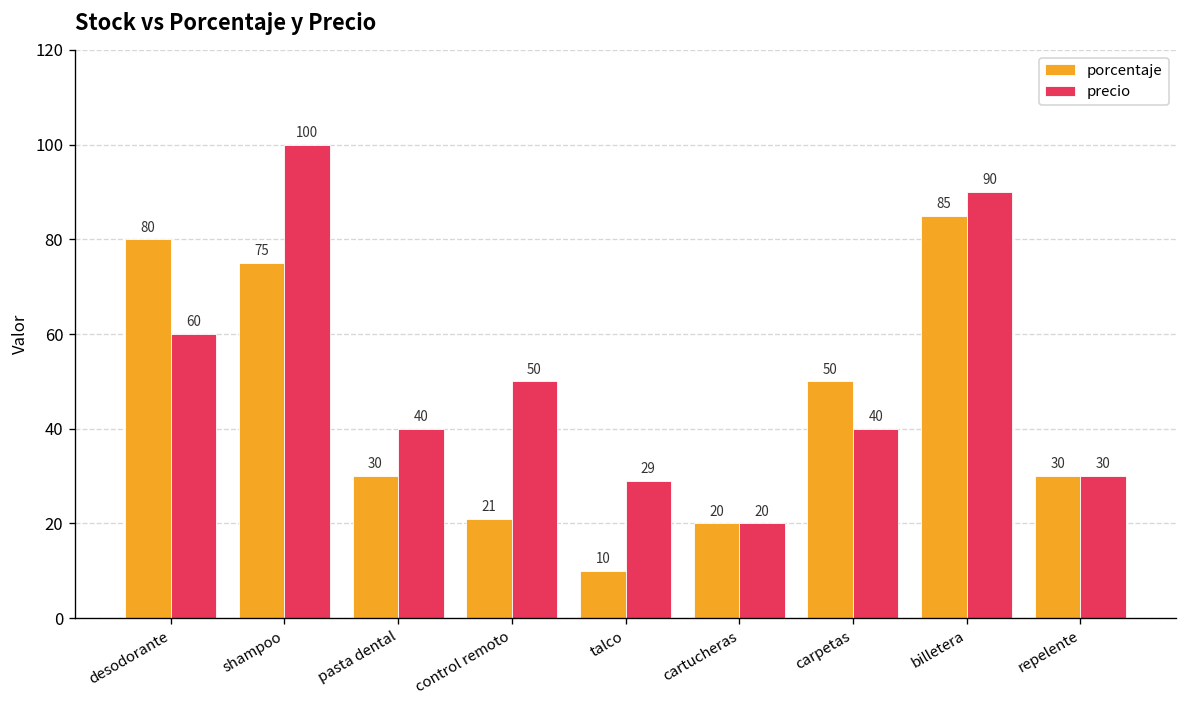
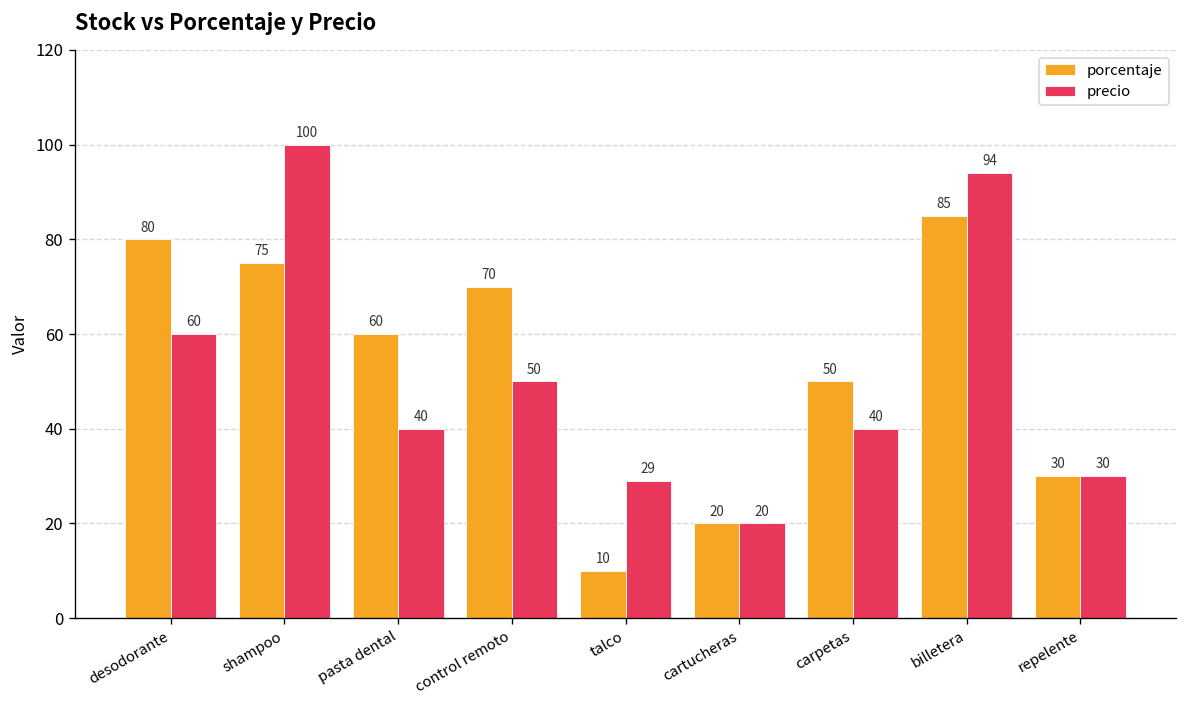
porcentaje, pasta dental: 30 -> 60
porcentaje, control remoto: 21 -> 70
precio, billetera: 90 -> 94
